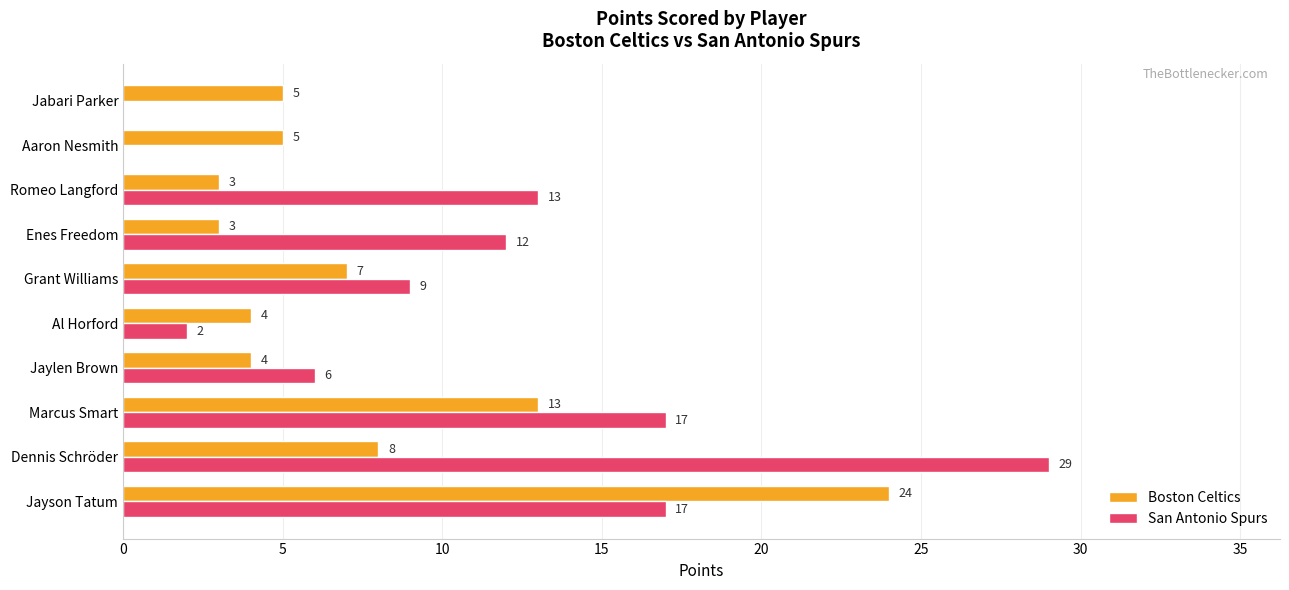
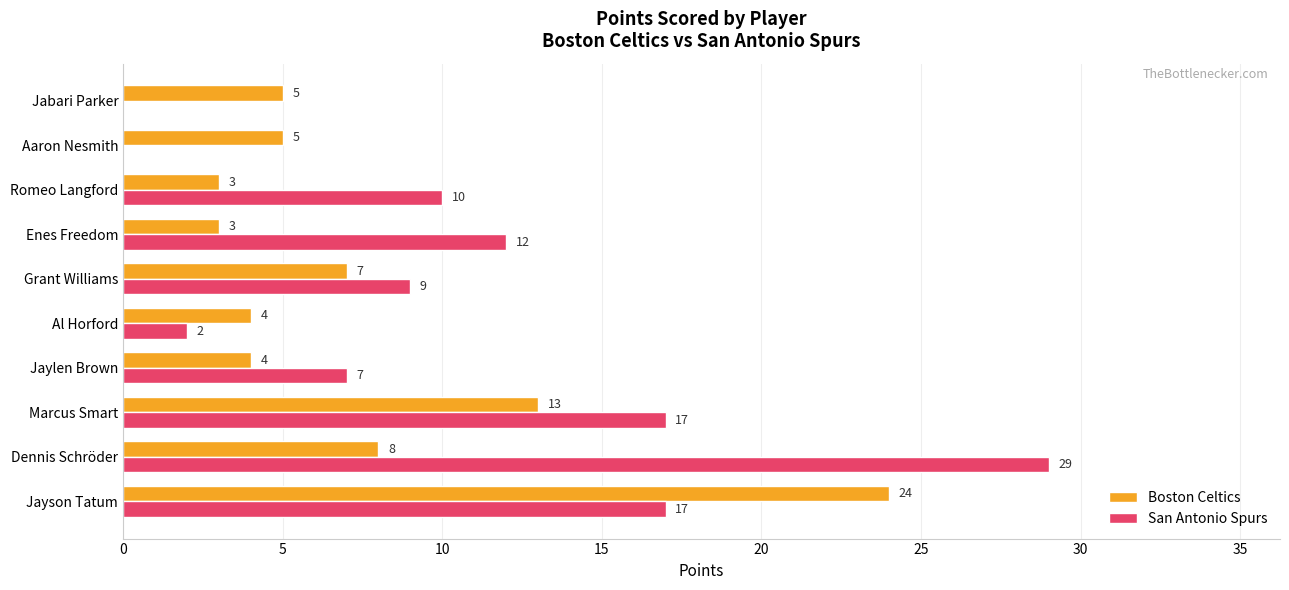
San Antonio Spurs, Romeo Langford: 13 -> 10
San Antonio Spurs, Jaylen Brown: 6 -> 7
